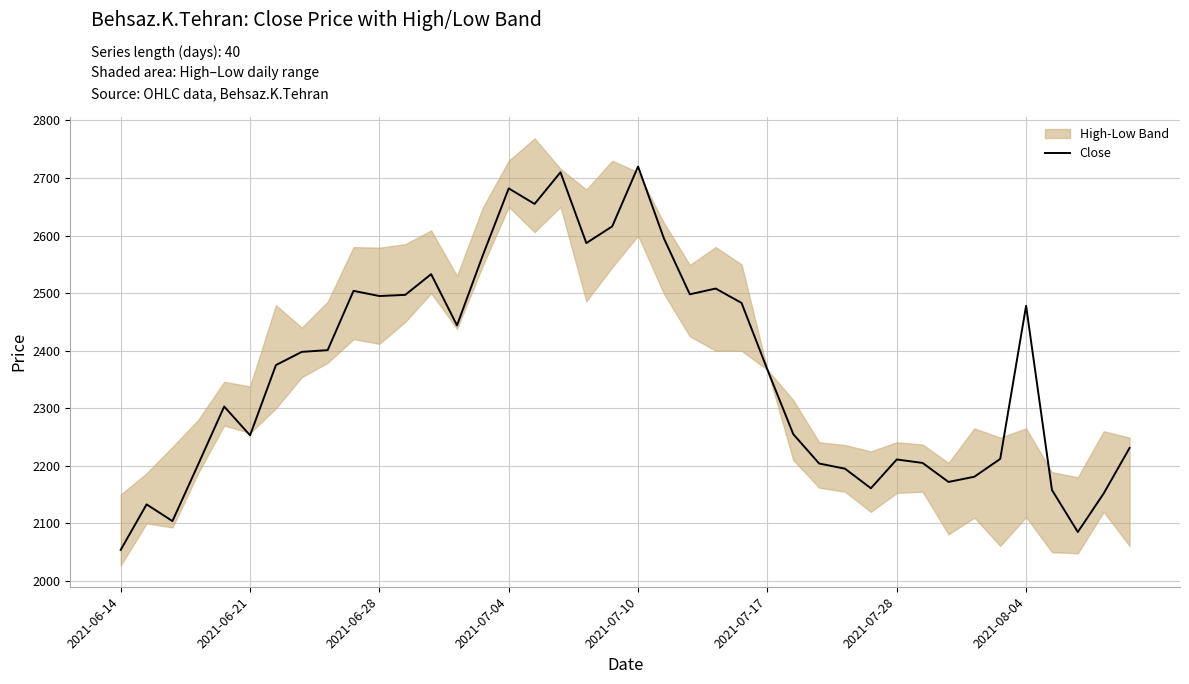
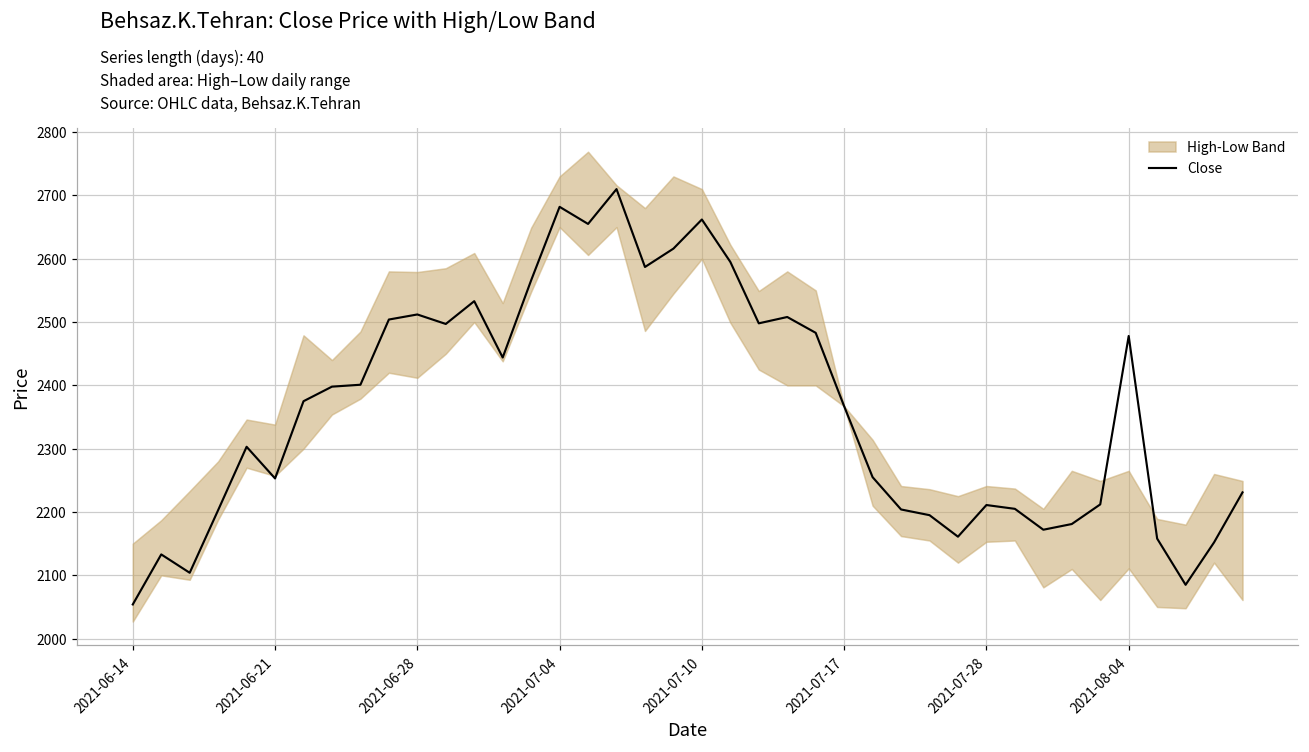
Close, 2021-06-28: 2500 -> 2510
Close, 2021-07-10: 2720 -> 2660
